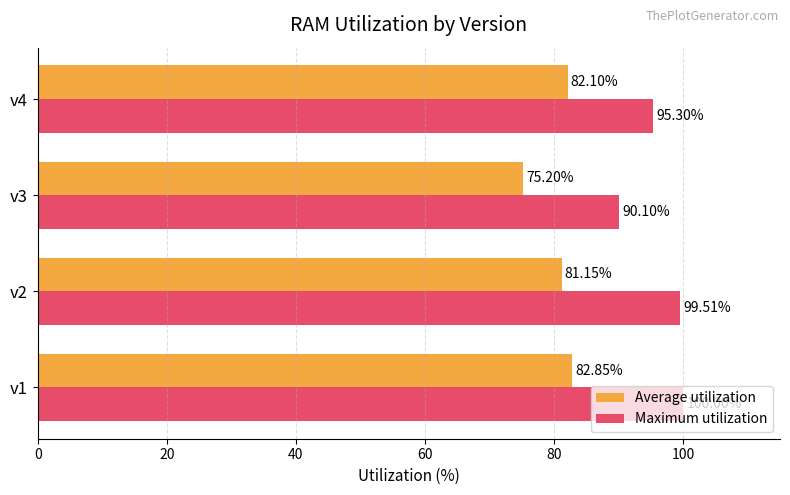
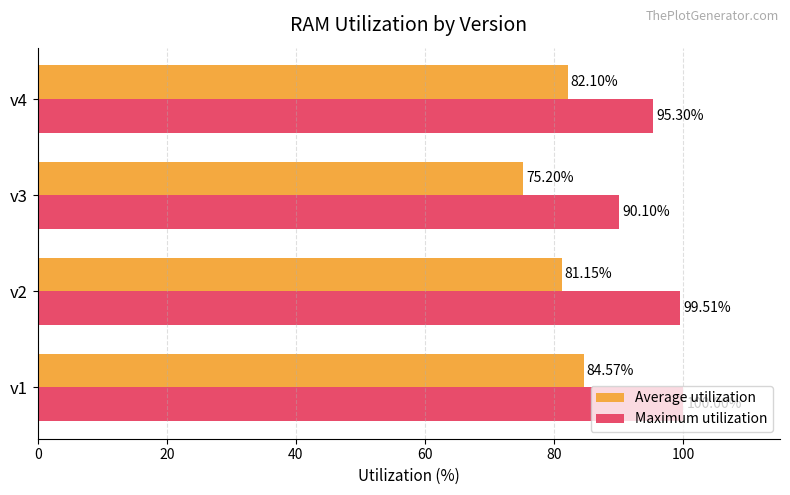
Average utilization, v1: 82.85% -> 84.57%
